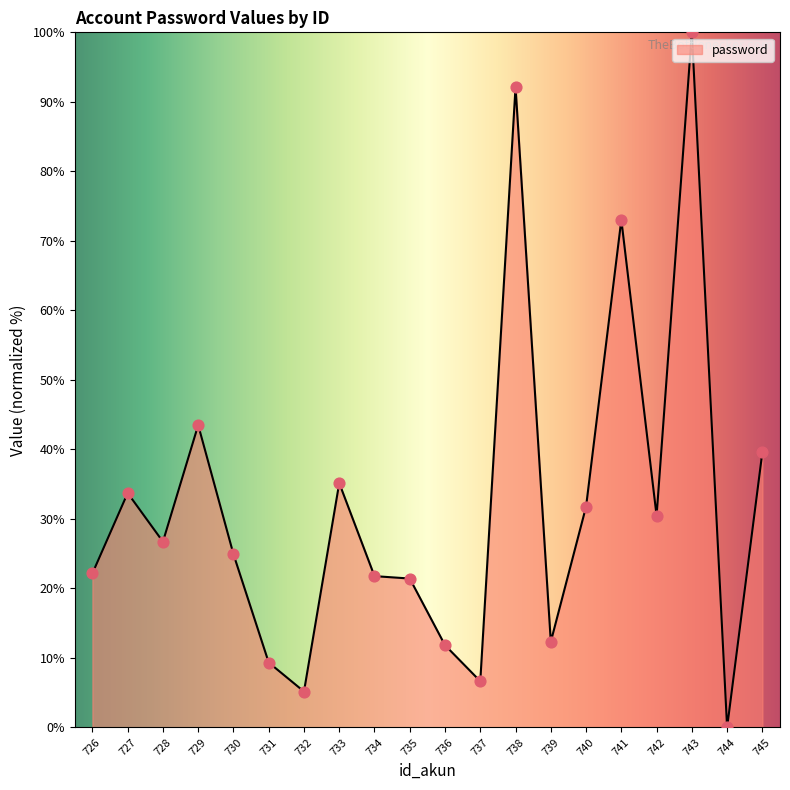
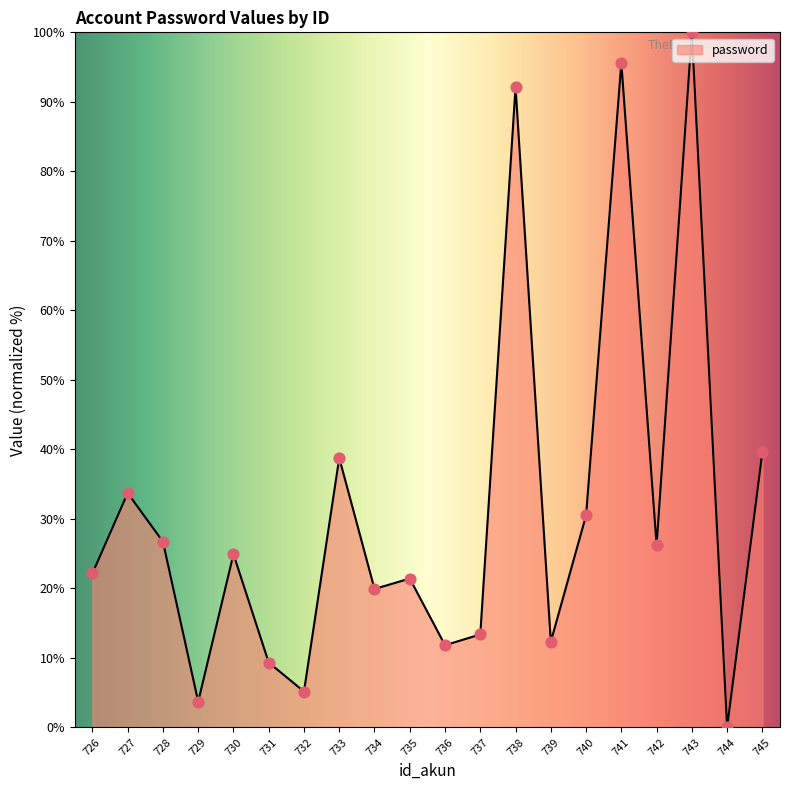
729: 44% -> 4%
733: 35% -> 39%
734: 22% -> 20%
737: 7% -> 13%
740: 32% -> 31%
741: 73% -> 96%
742: 30% -> 26%
